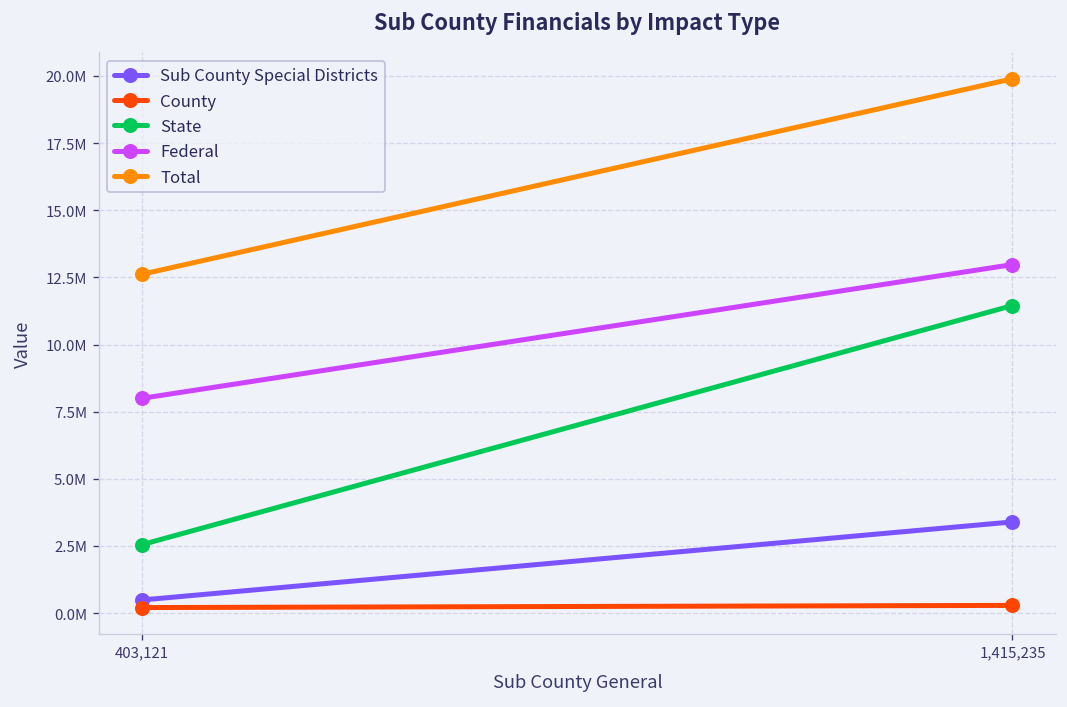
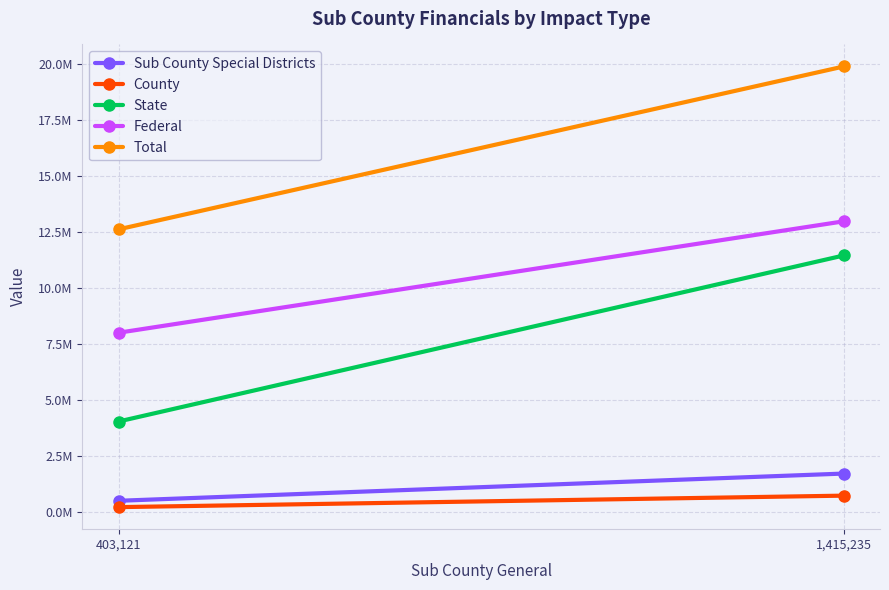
State, 403,121: 2600000 -> 4000000
Sub County Special Districts, 1,415,235: 3400000 -> 1700000
County, 1,415,235: 300000 -> 700000
